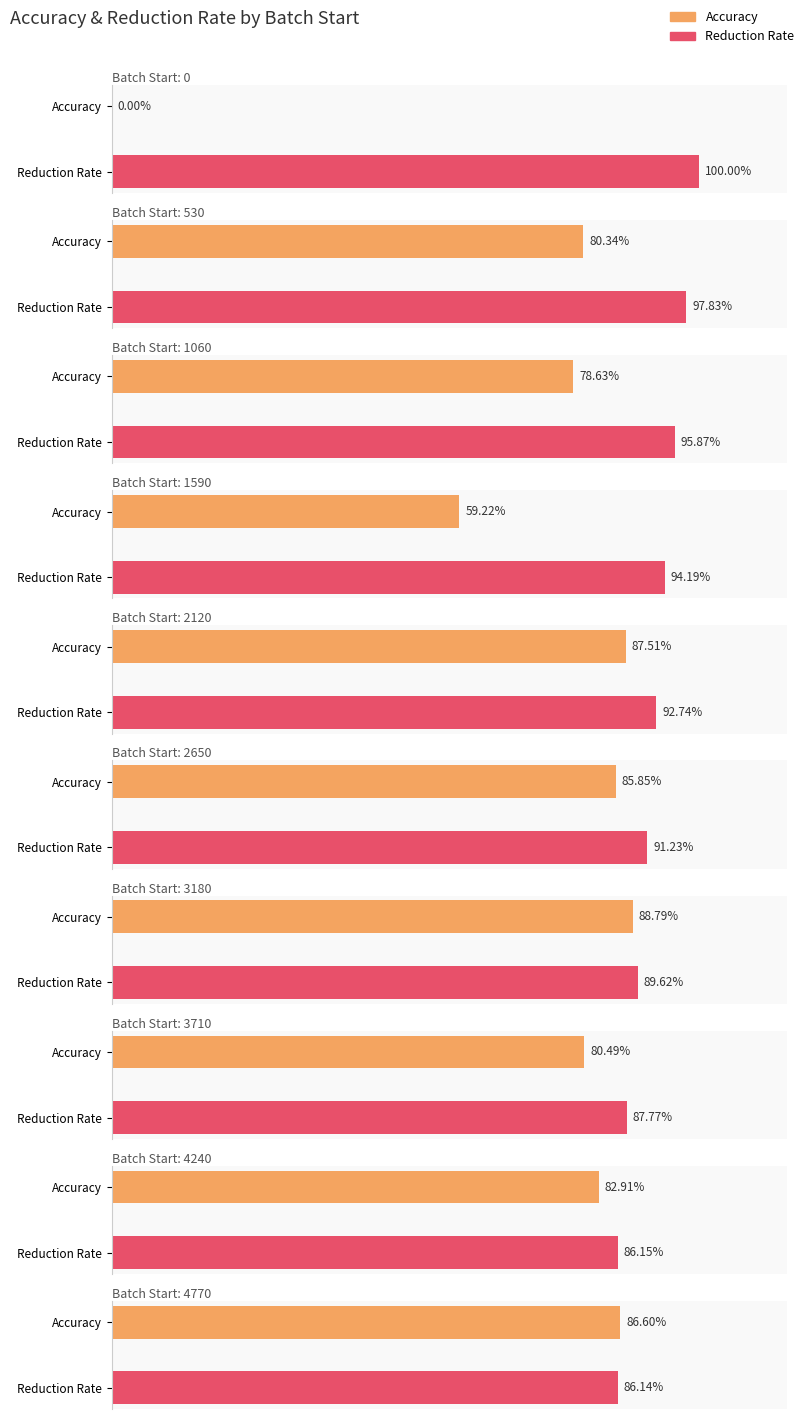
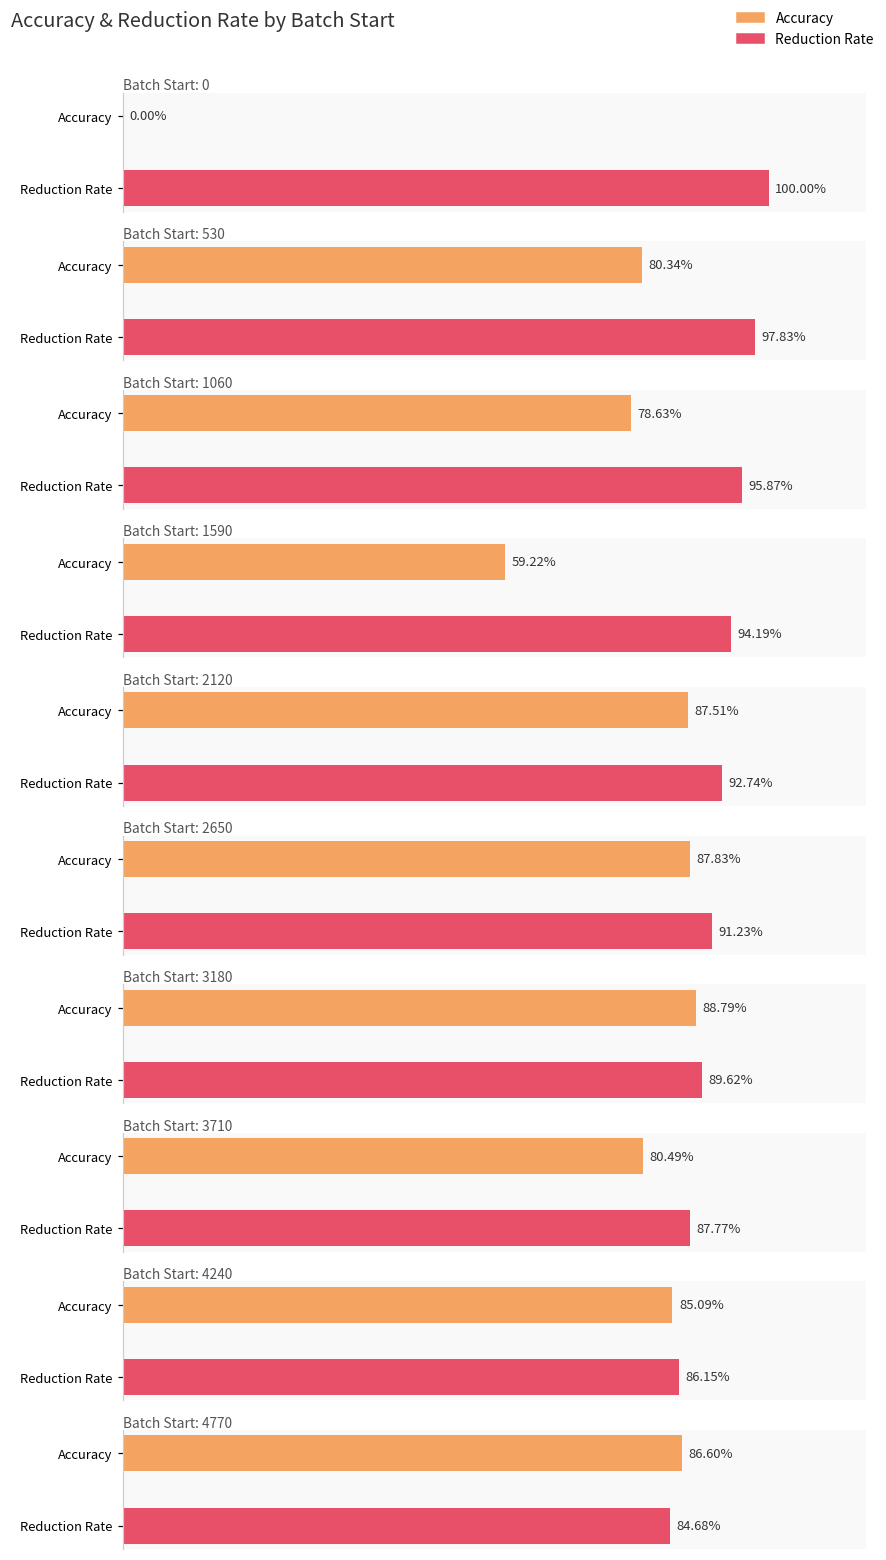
Batch Start: 2650, Accuracy: 85.85% -> 87.83%
Batch Start: 4240, Accuracy: 82.91% -> 85.09%
Batch Start: 4770, Reduction Rate: 86.14% -> 84.68%
